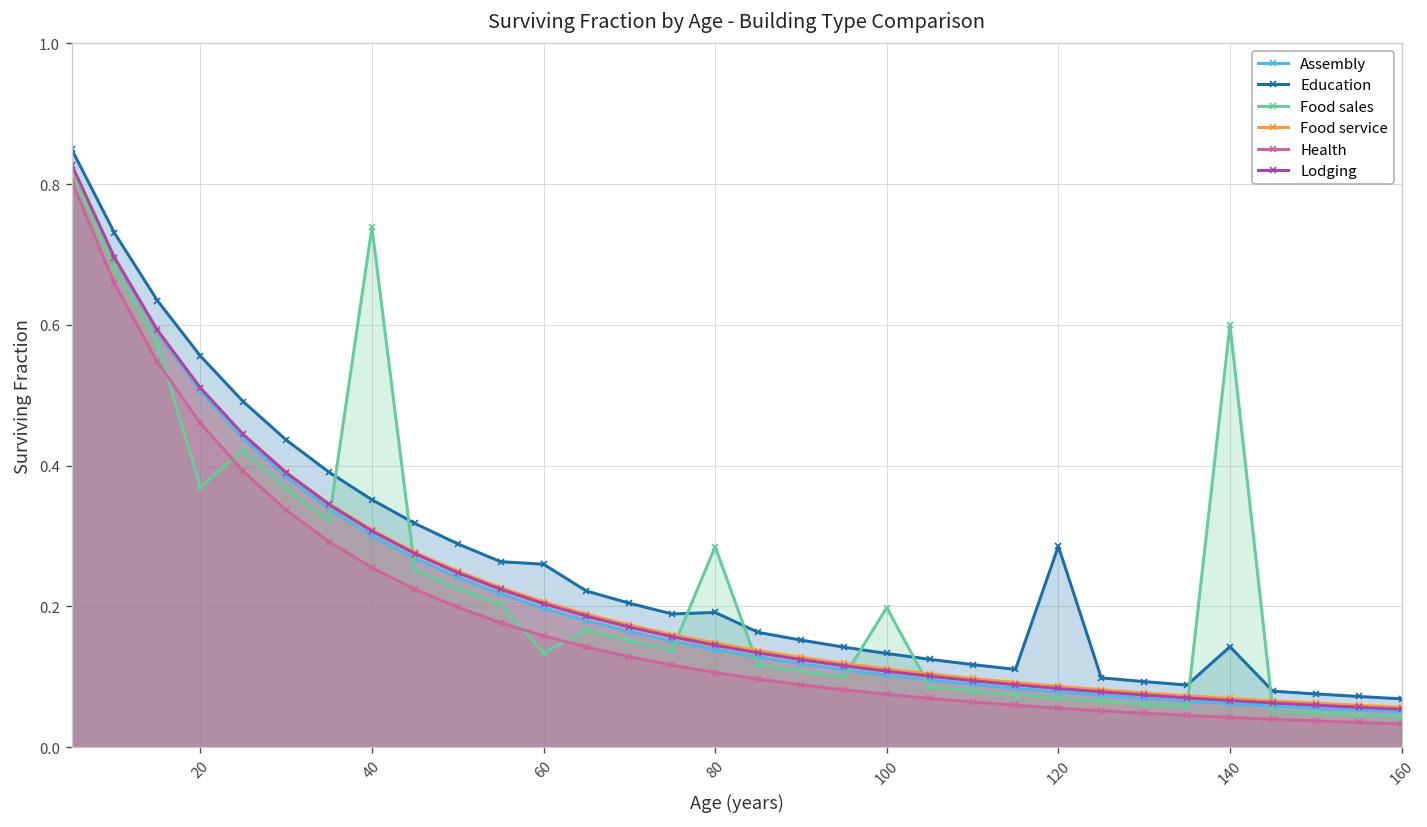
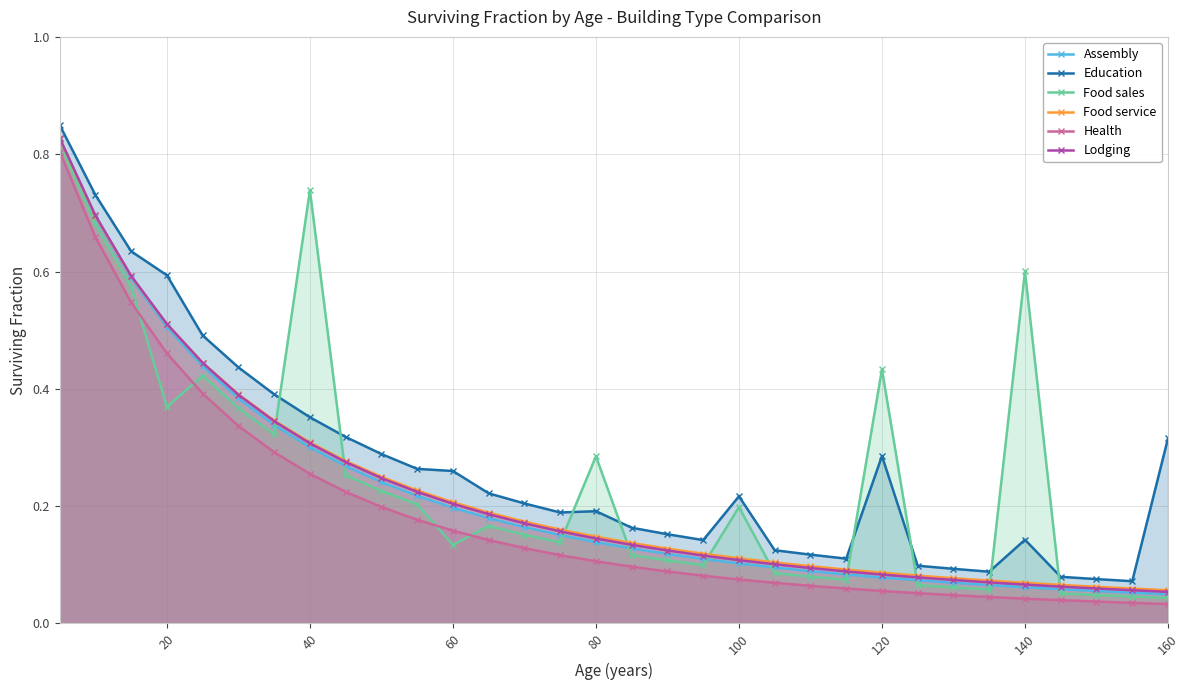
Education, 20: 0.56 -> 0.59
Education, 100: 0.13 -> 0.22
Food sales, 120: 0.07 -> 0.43
Education, 160: 0.07 -> 0.32
